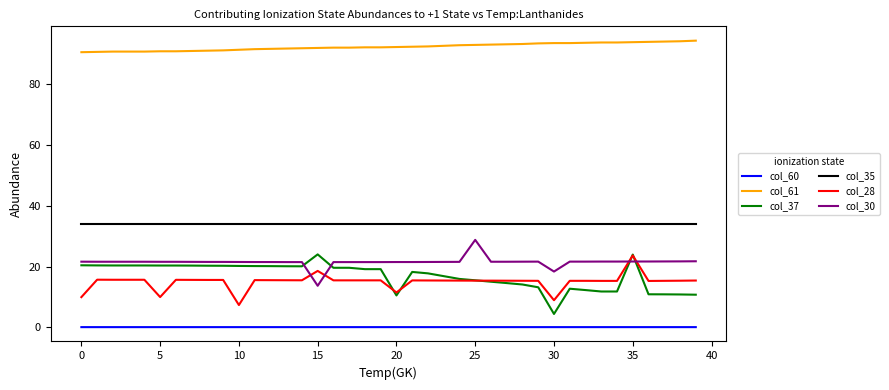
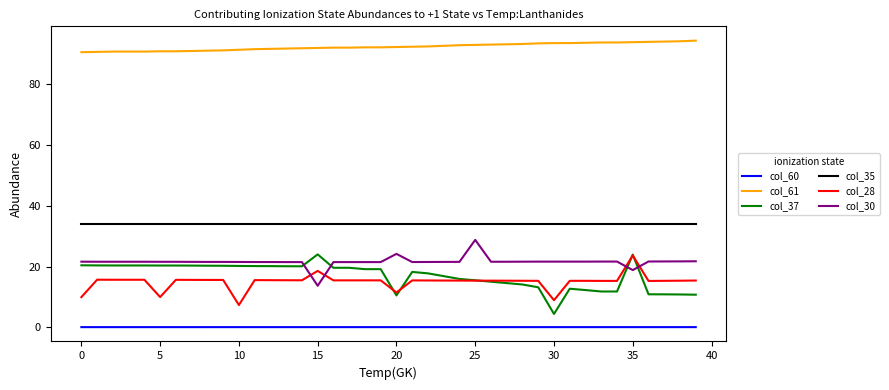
col_30, 20: 21 -> 24
col_30, 30: 18 -> 22
col_30, 35: 22 -> 19
